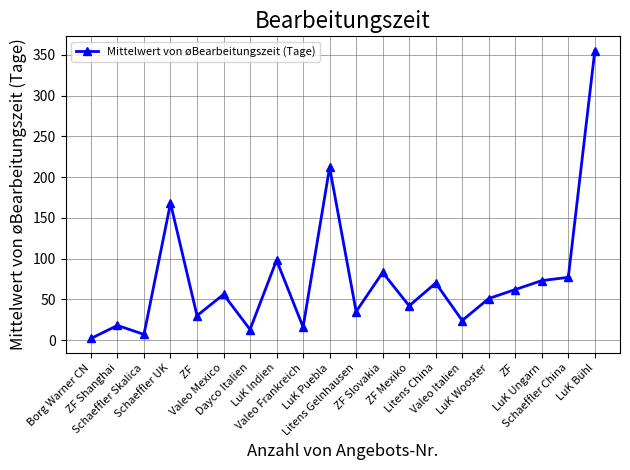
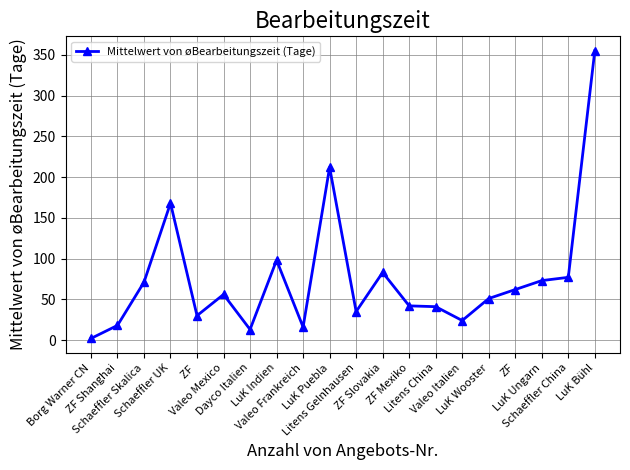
Schaeffler Skalica: 10 -> 70
Litens China: 70 -> 40
